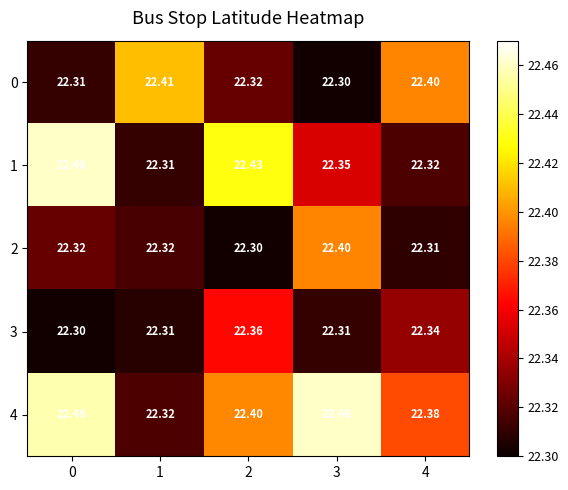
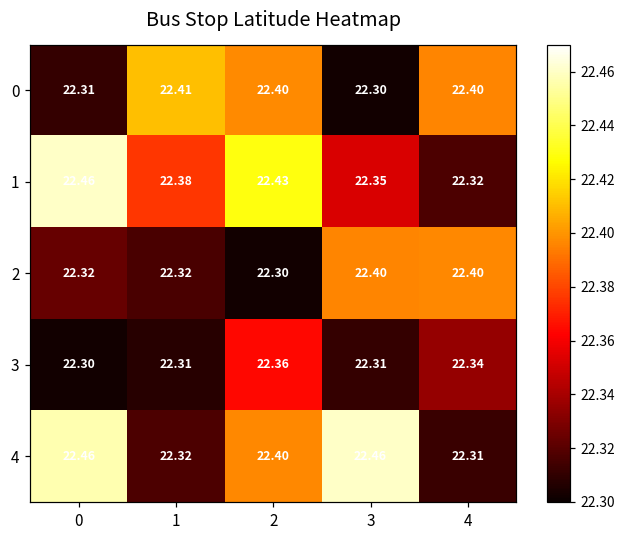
0, 2: 22.32 -> 22.40
1, 1: 22.31 -> 22.38
2, 4: 22.31 -> 22.40
4, 4: 22.38 -> 22.31
